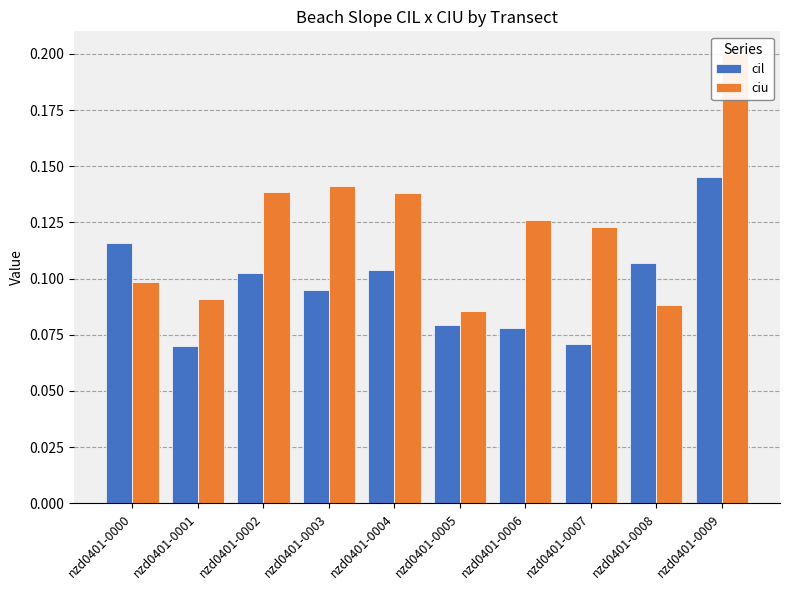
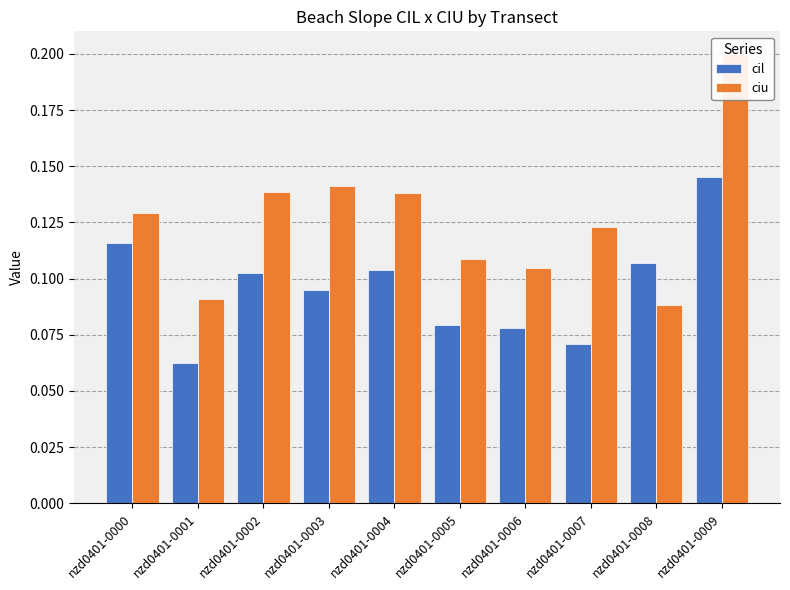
ciu, nzd0401-0000: 0.098 -> 0.129
cil, nzd0401-0001: 0.070 -> 0.062
ciu, nzd0401-0005: 0.085 -> 0.109
ciu, nzd0401-0006: 0.126 -> 0.105
